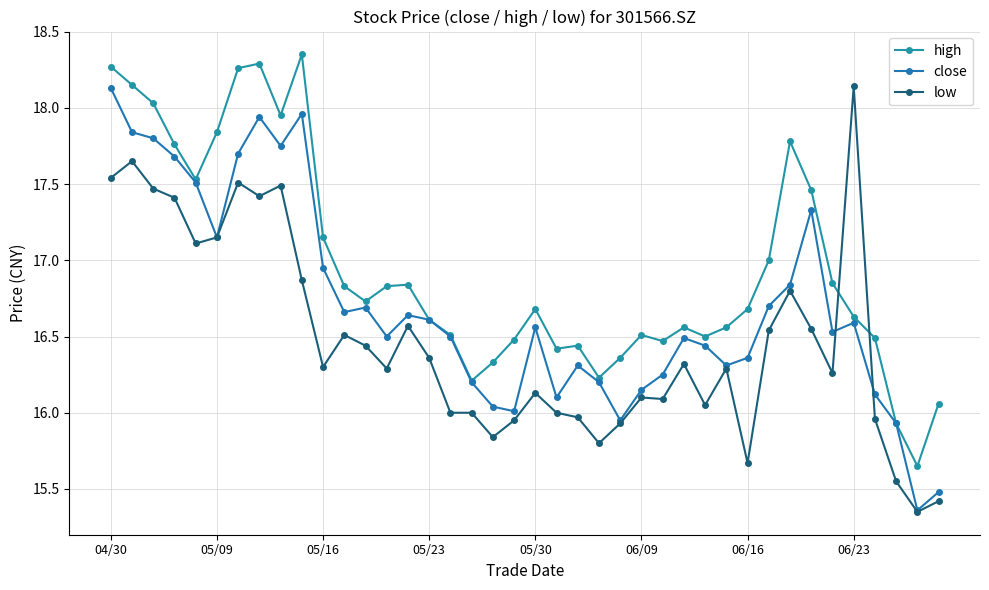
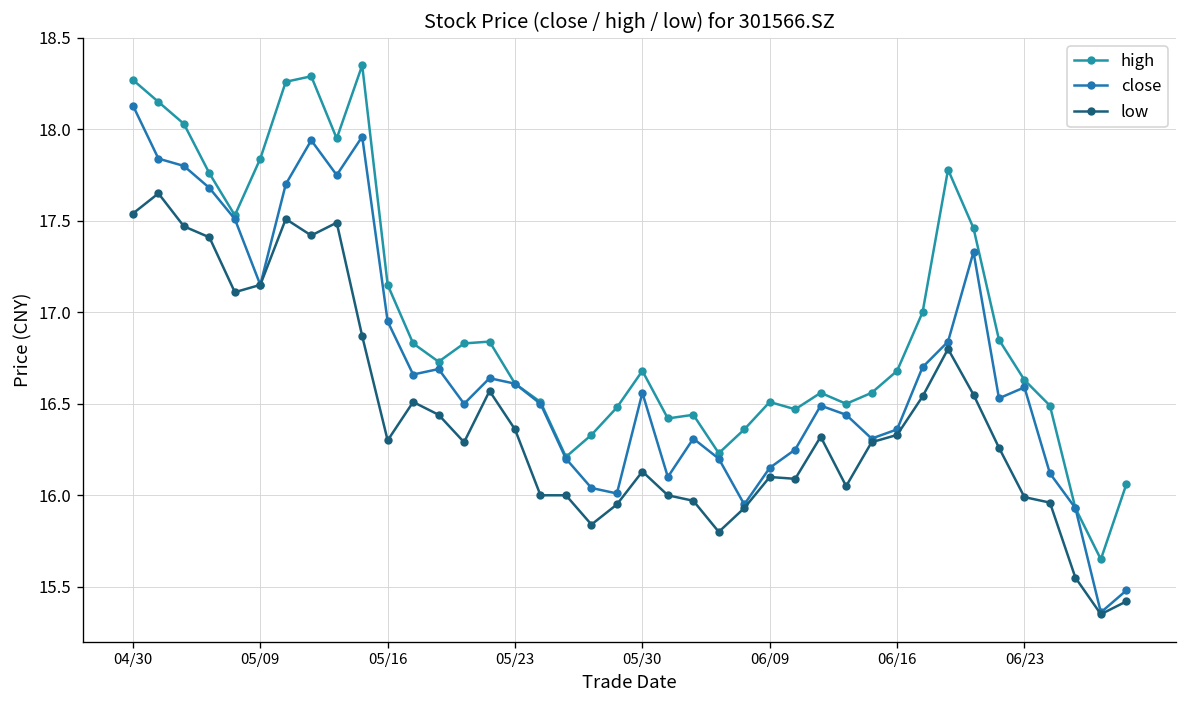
low, 06/16: 15.67 -> 16.33
low, 06/23: 18.14 -> 15.99
